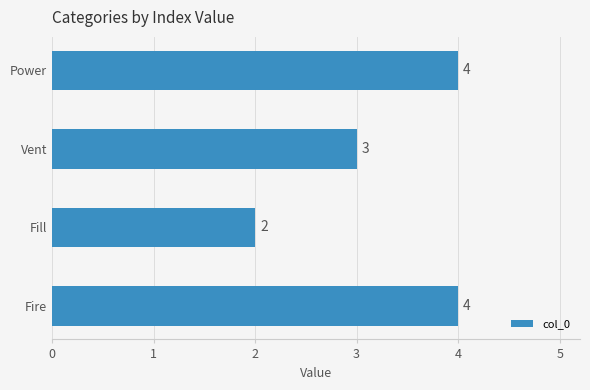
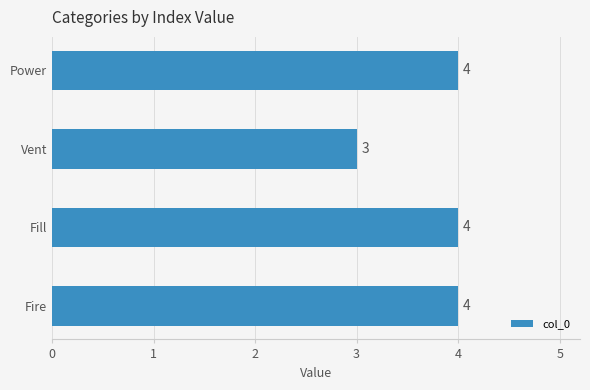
Fill: 2 -> 4
